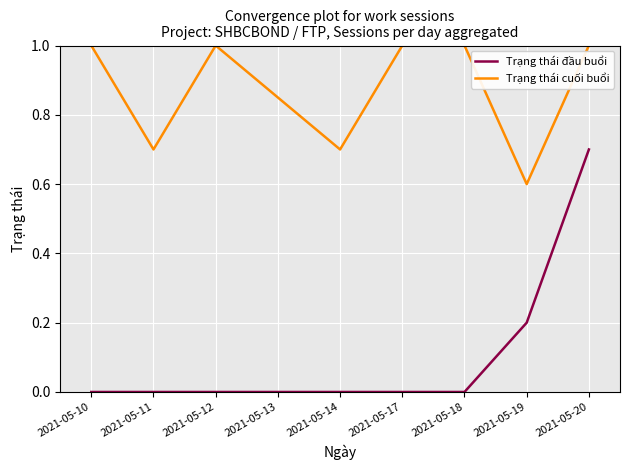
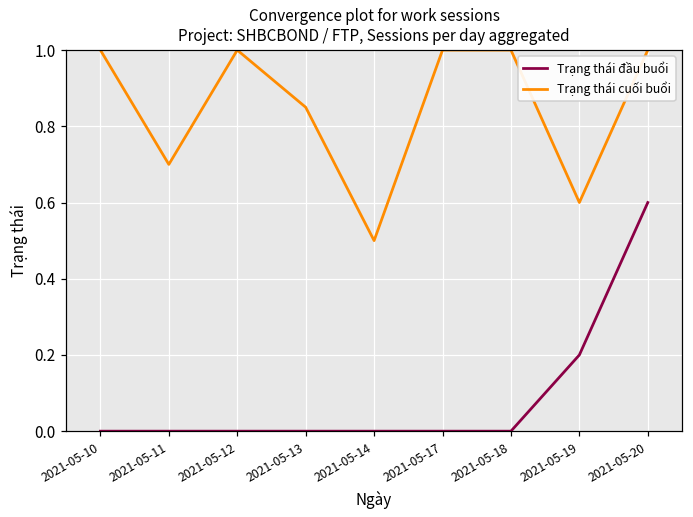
Trạng thái cuối buổi, 2021-05-14: 0.7 -> 0.5
Trạng thái đầu buổi, 2021-05-20: 0.7 -> 0.6
